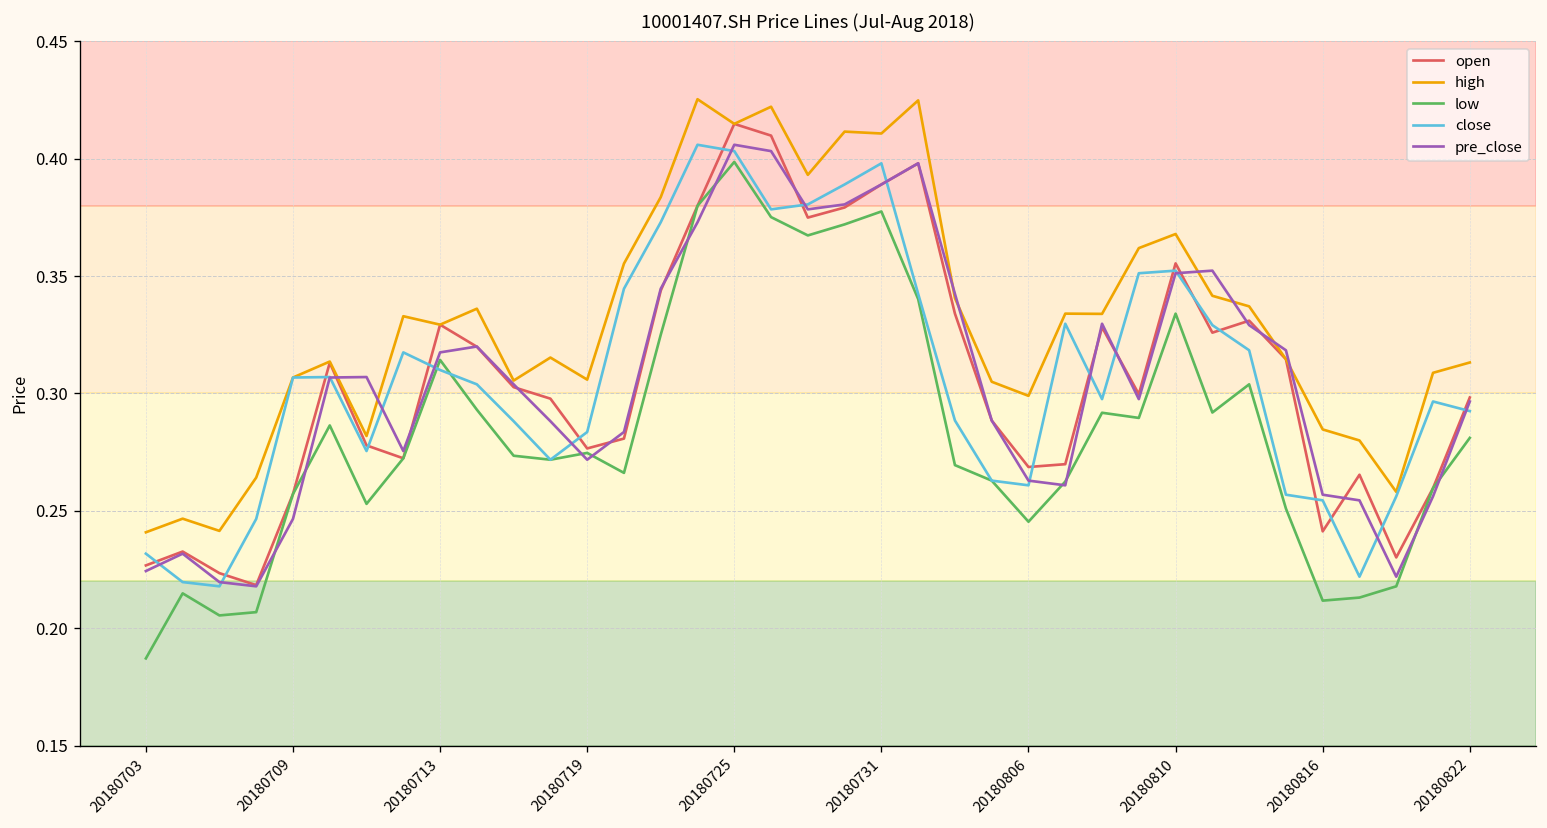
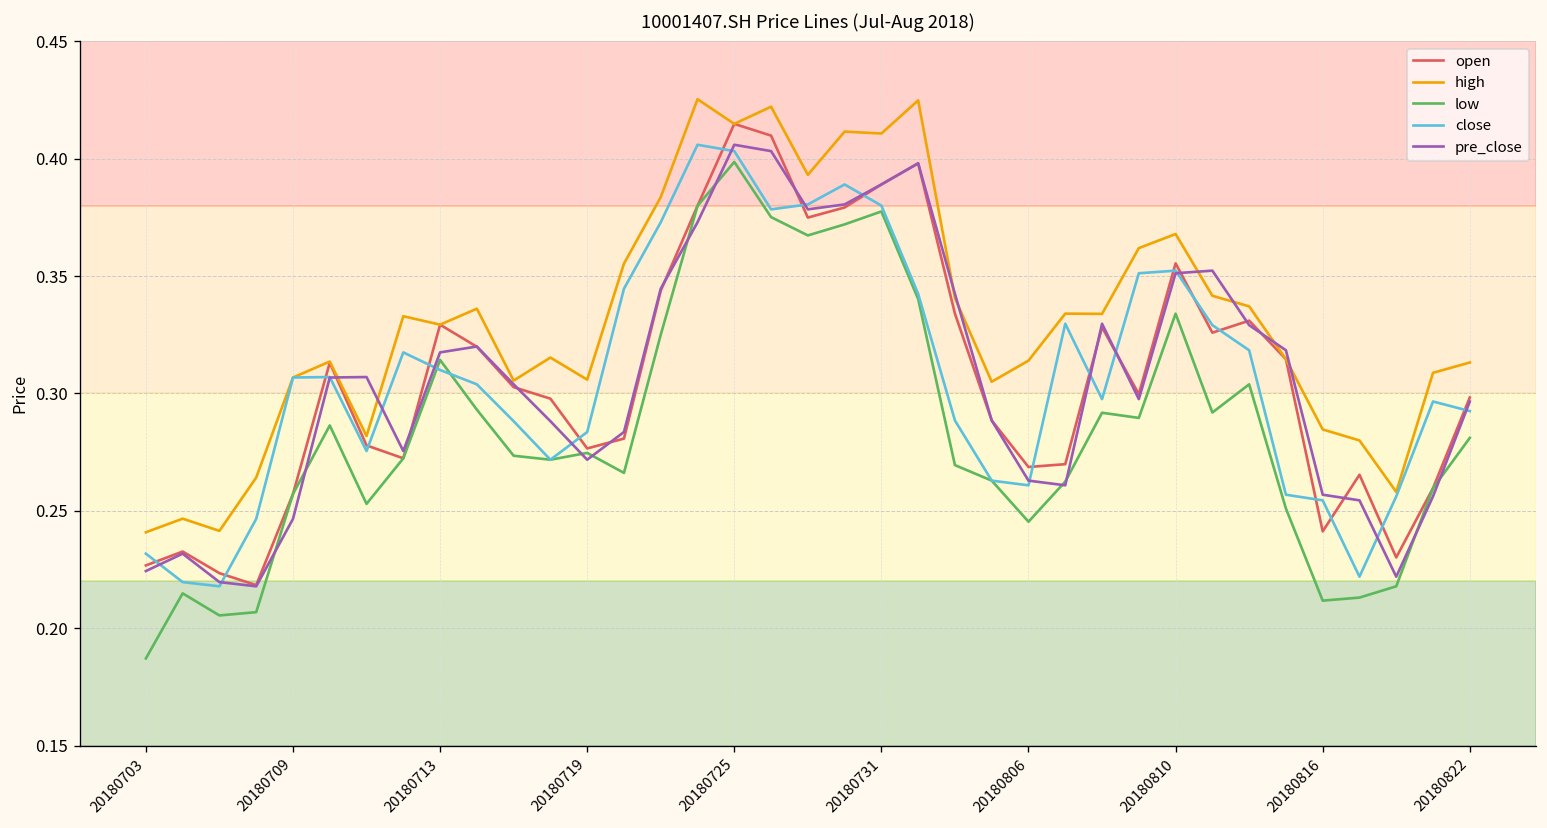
close, 20180731: 0.398 -> 0.380
high, 20180806: 0.299 -> 0.314
